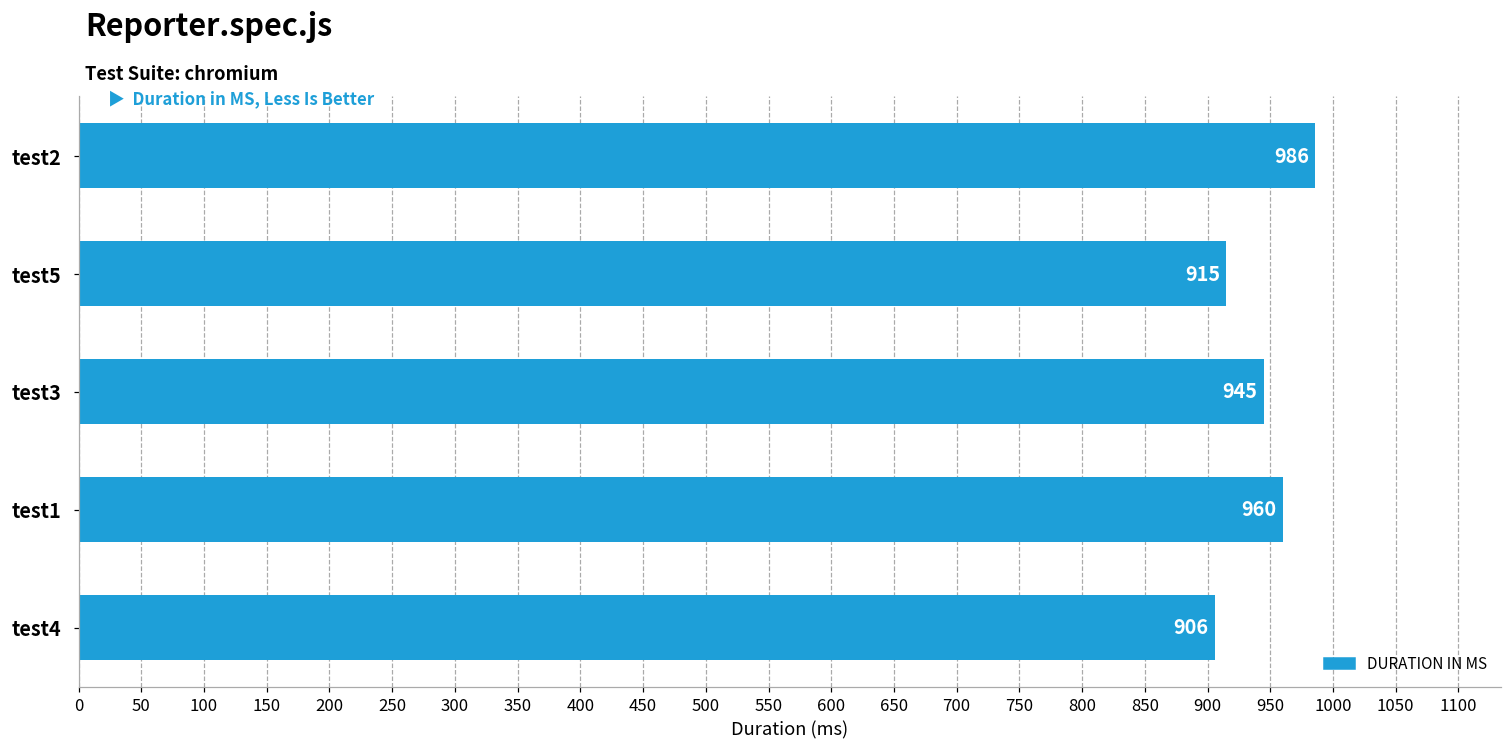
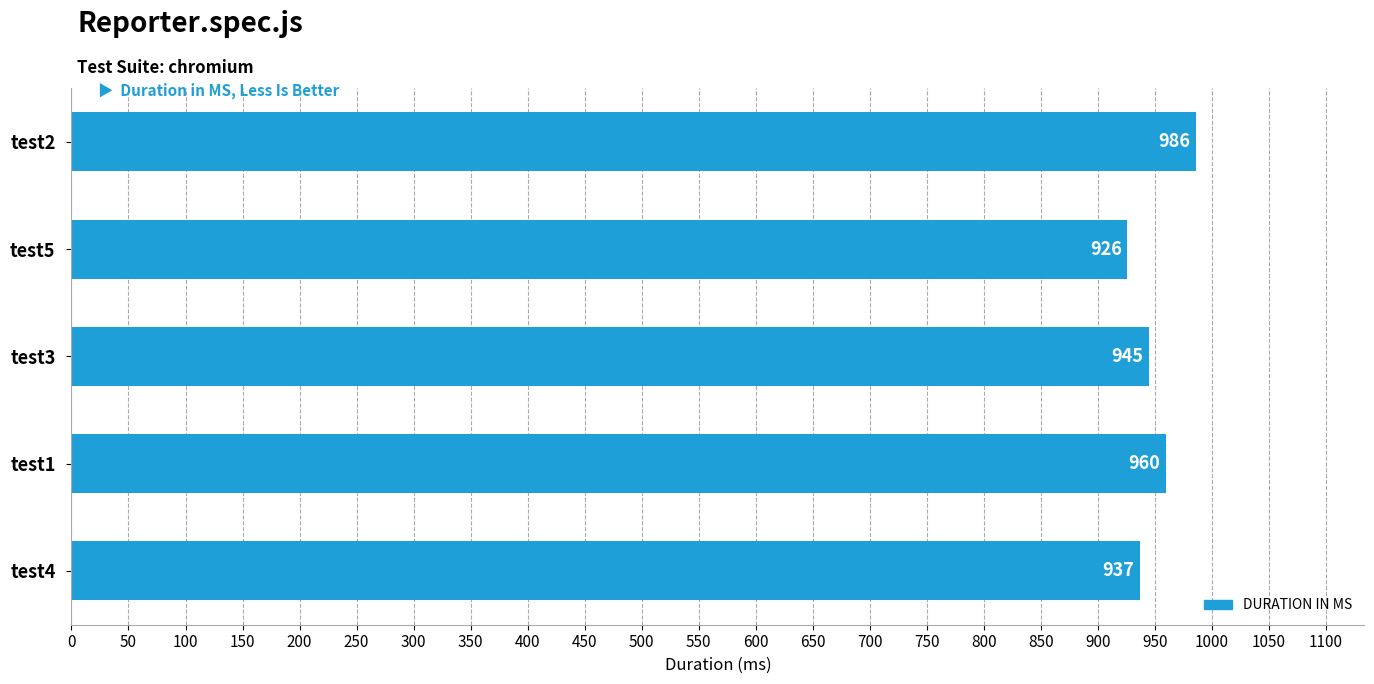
test5: 915 -> 926
test4: 906 -> 937
